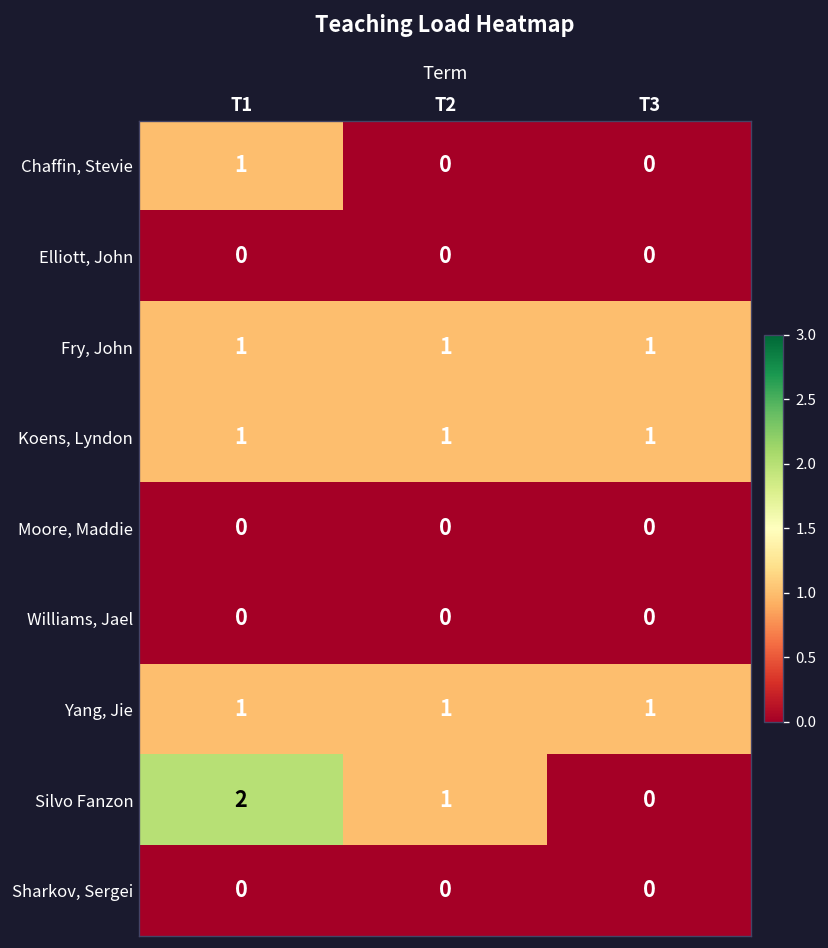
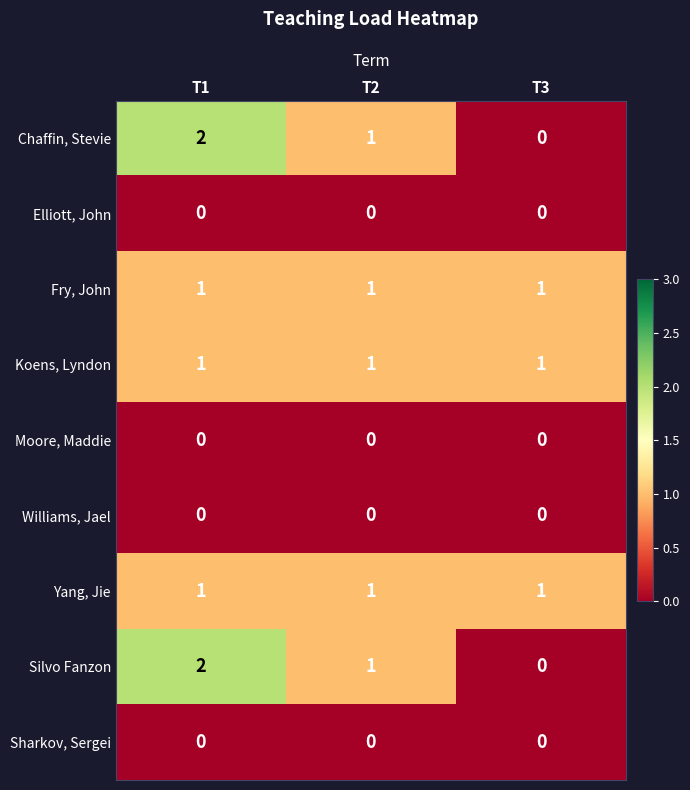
Chaffin, Stevie, T1: 1 -> 2
Chaffin, Stevie, T2: 0 -> 1
